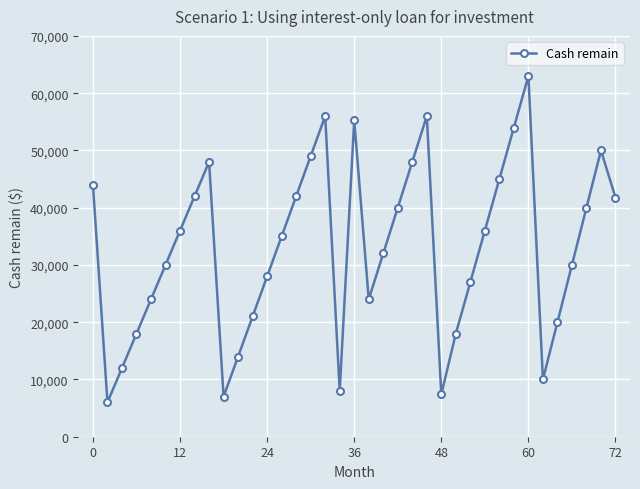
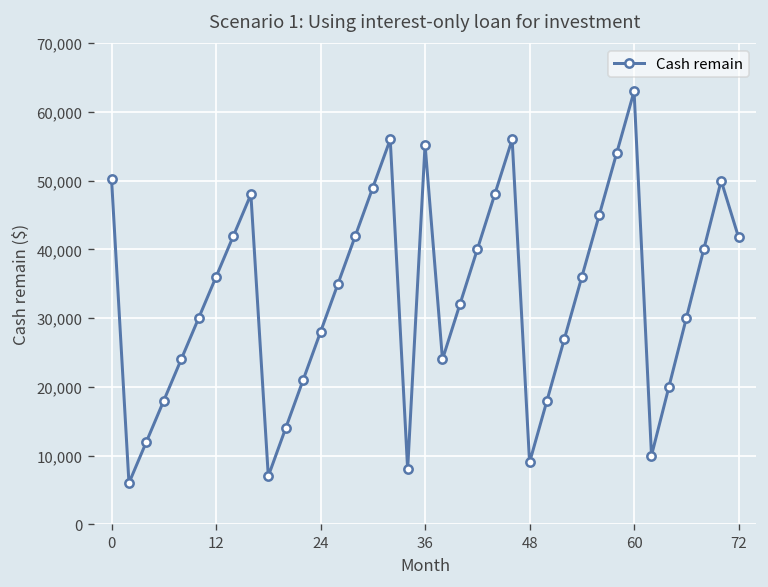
0: 44,000 -> 50,000
48: 7,000 -> 9,000
